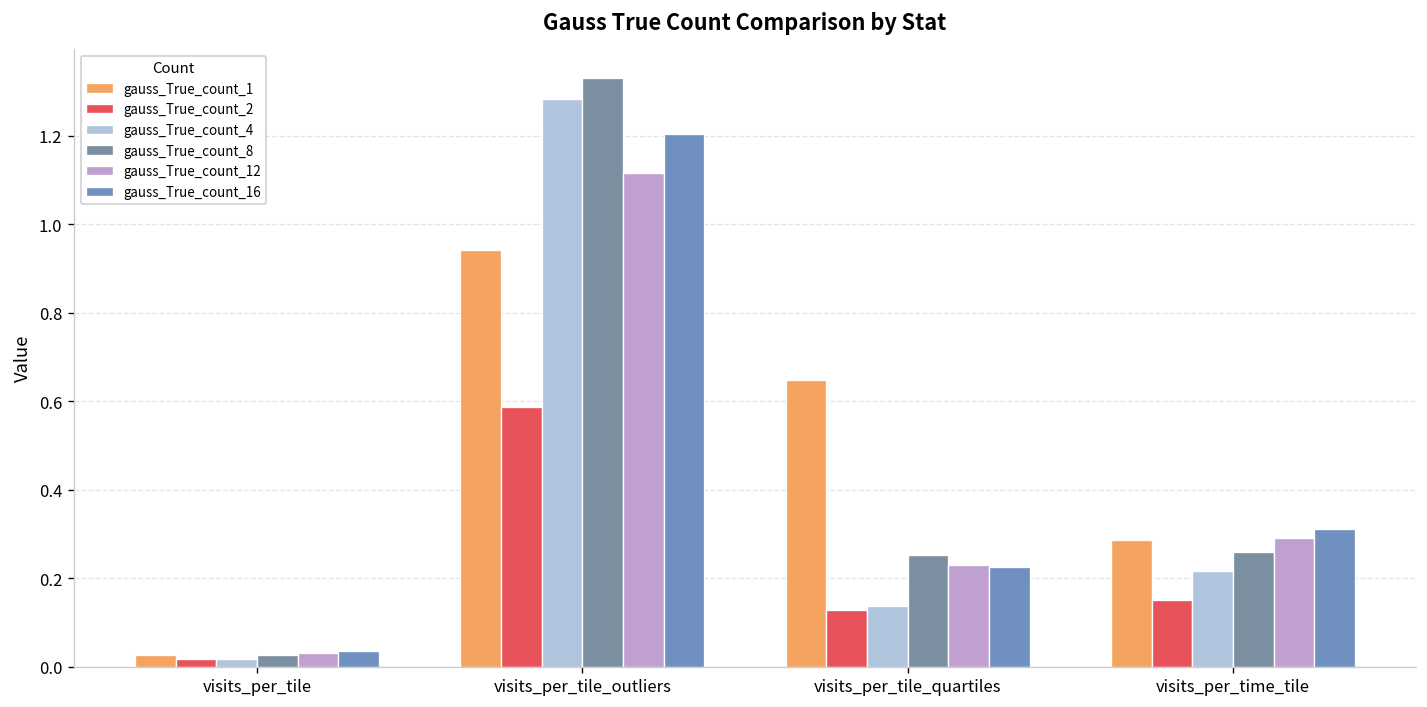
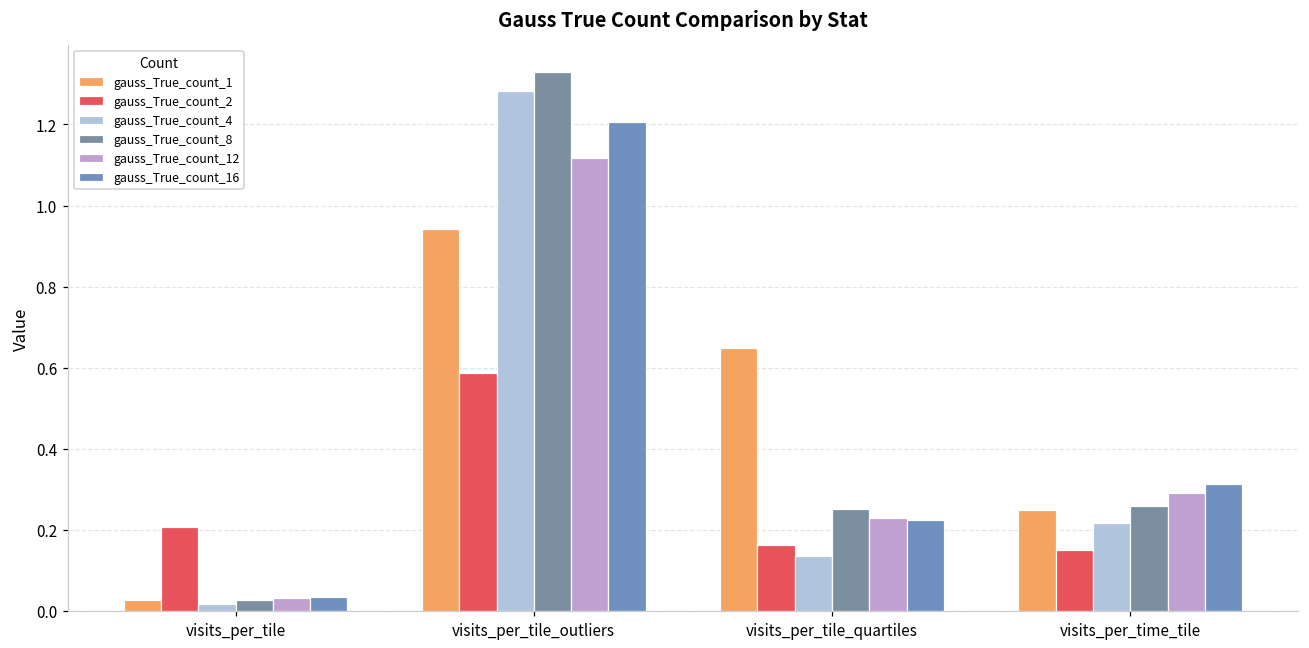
gauss_True_count_2, visits_per_tile: 0.02 -> 0.21
gauss_True_count_2, visits_per_tile_quartiles: 0.13 -> 0.16
gauss_True_count_1, visits_per_time_tile: 0.29 -> 0.25
